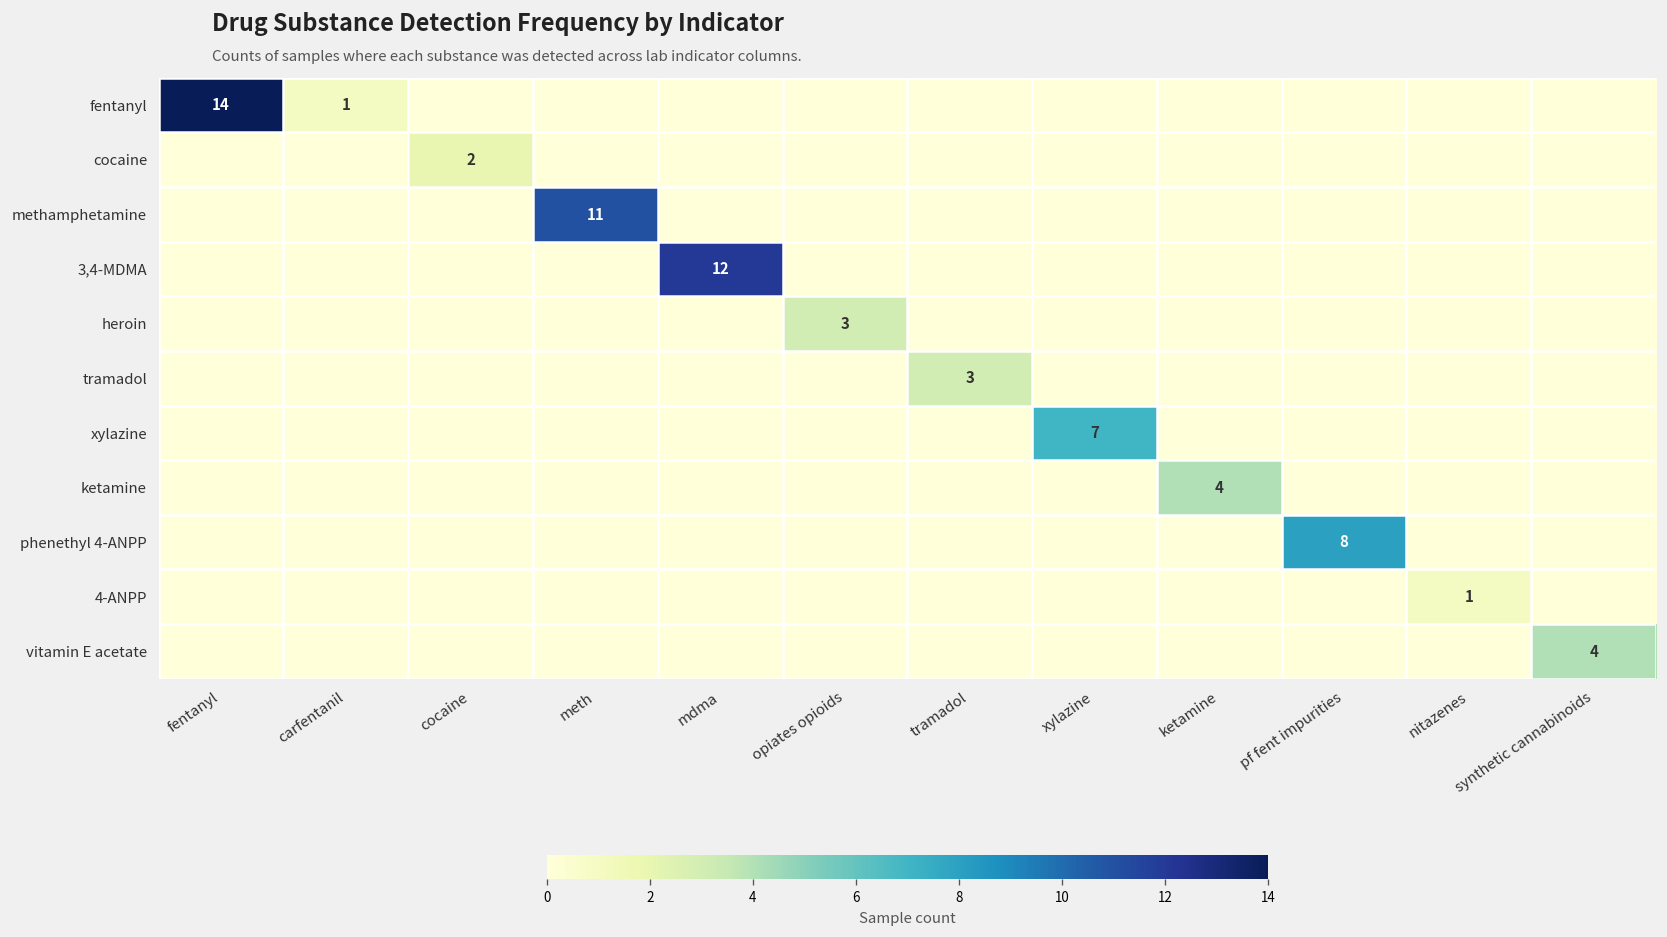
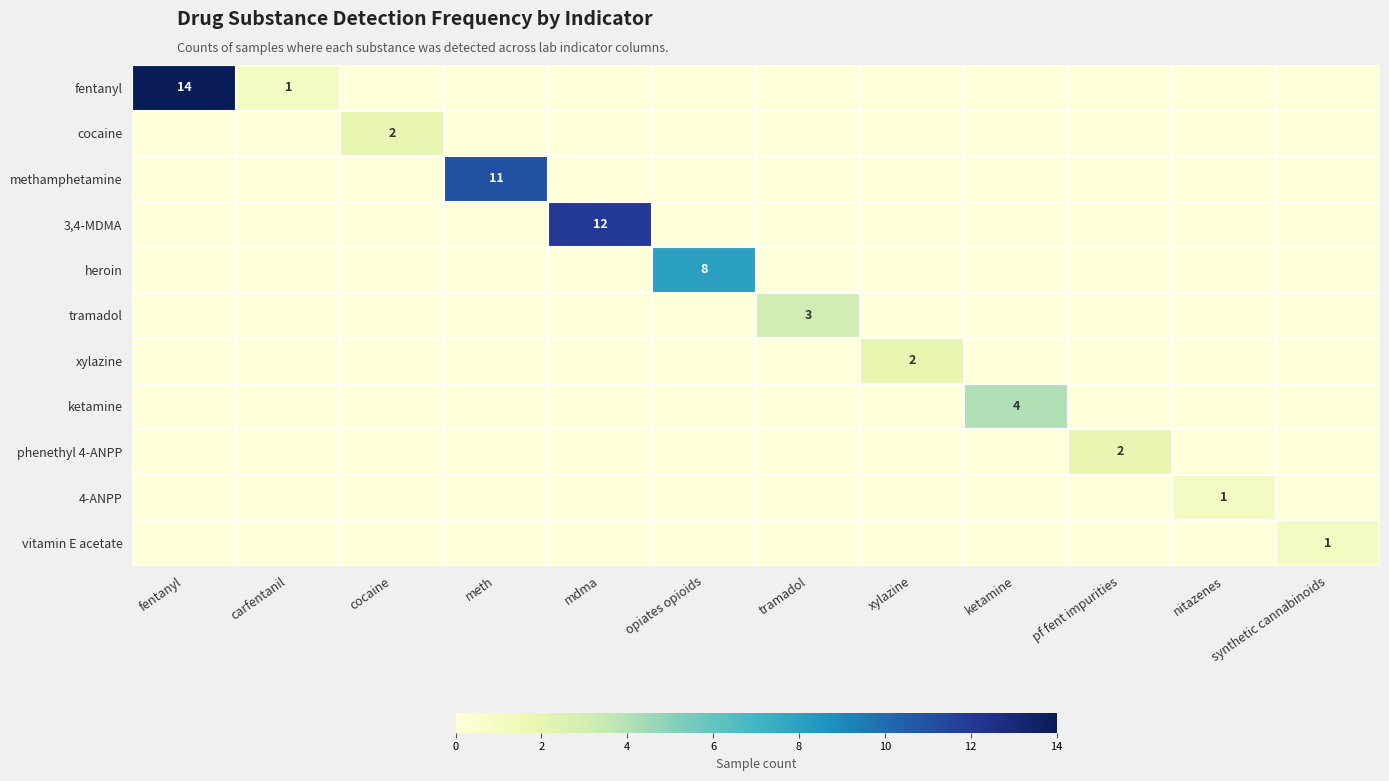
heroin, opiates opioids: 3 -> 8
xylazine, xylazine: 7 -> 2
phenethyl 4-ANPP, pf fent impurities: 8 -> 2
vitamin E acetate, synthetic cannabinoids: 4 -> 1
